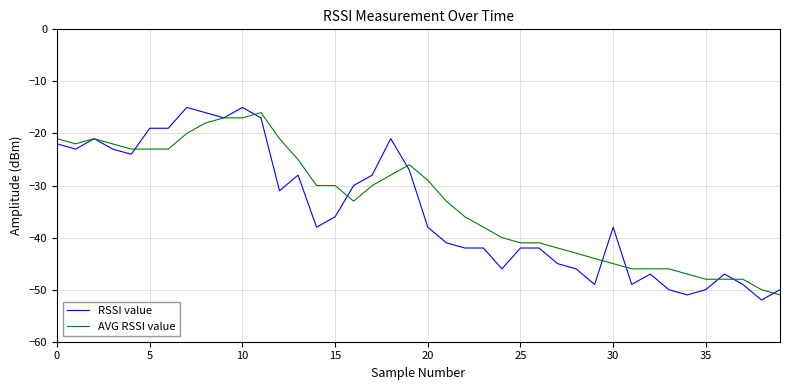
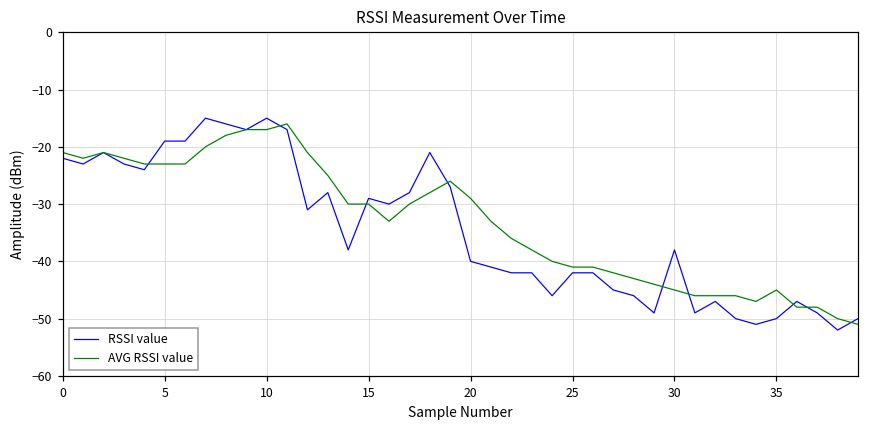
RSSI value, 15: -36 -> -29
RSSI value, 20: -38 -> -40
AVG RSSI value, 35: -48 -> -45
